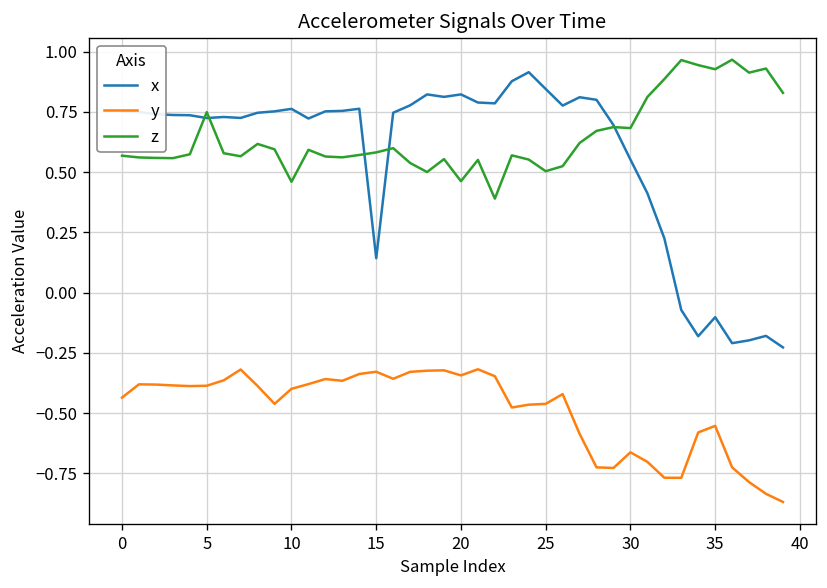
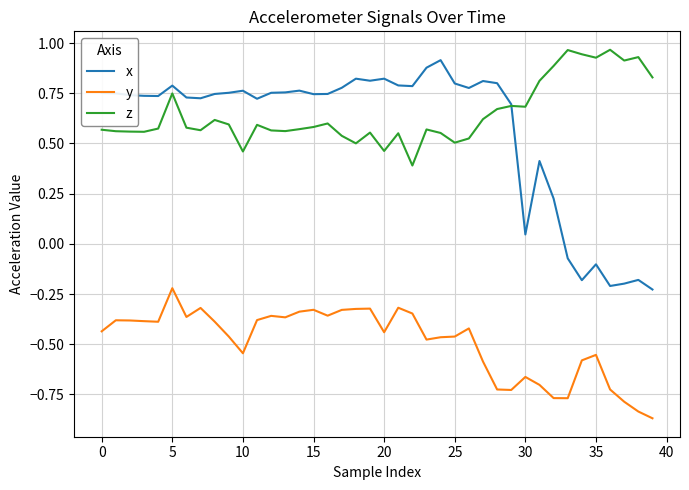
x, 5: 0.72 -> 0.79
y, 5: -0.39 -> -0.22
y, 10: -0.40 -> -0.55
x, 15: 0.14 -> 0.75
y, 20: -0.34 -> -0.44
x, 25: 0.85 -> 0.80
x, 30: 0.55 -> 0.05
